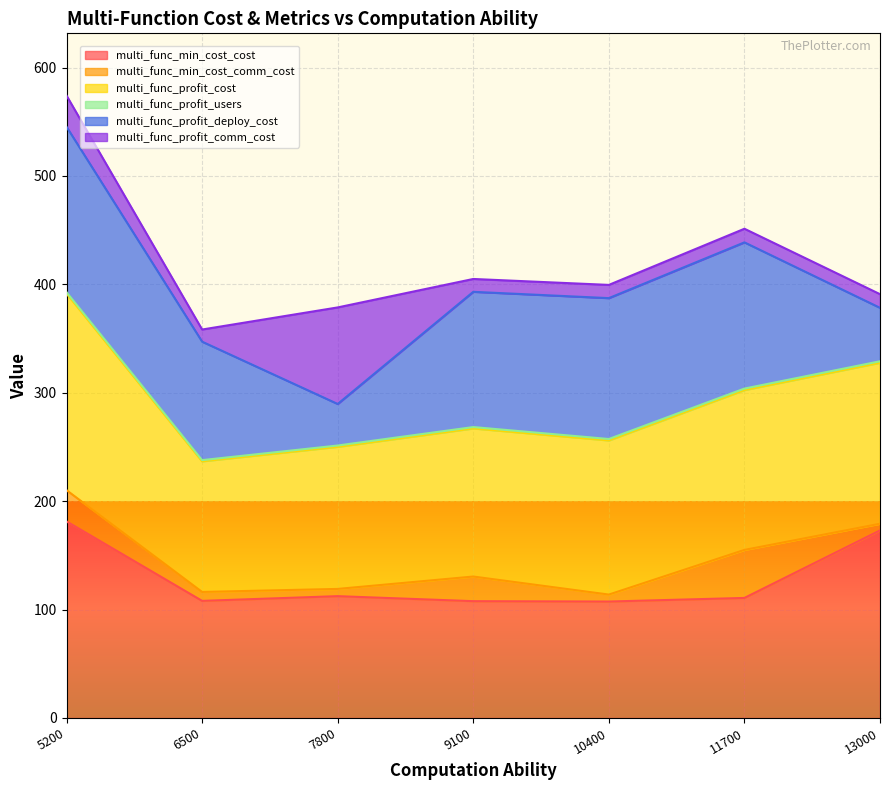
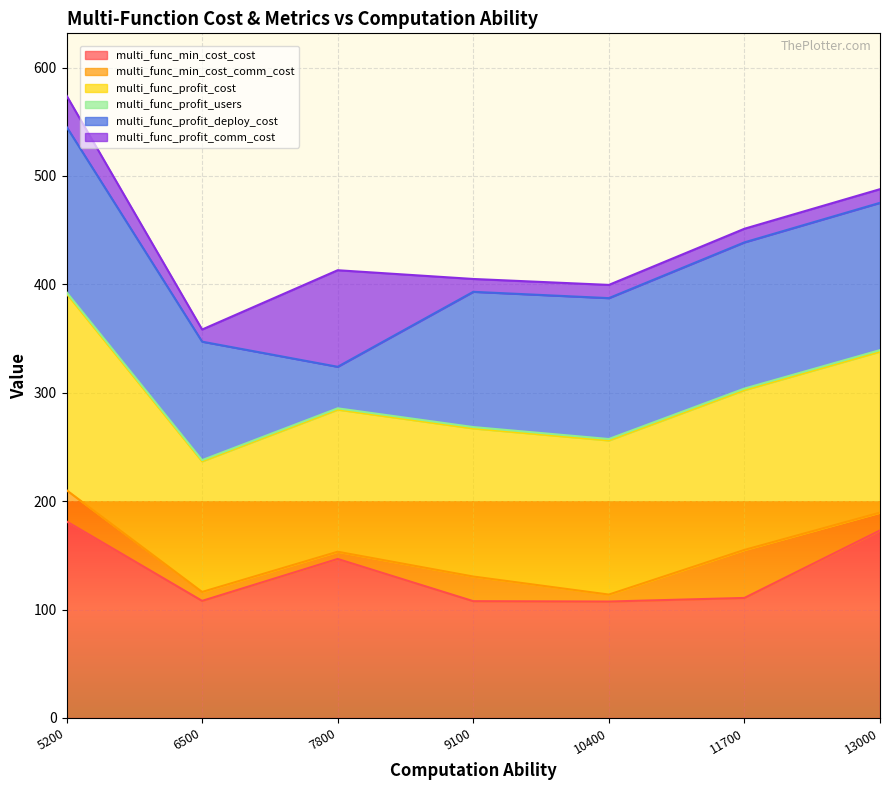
multi_func_min_cost_cost, 7800: 112 -> 147
multi_func_min_cost_comm_cost, 13000: 6 -> 16
multi_func_profit_deploy_cost, 13000: 49 -> 136
